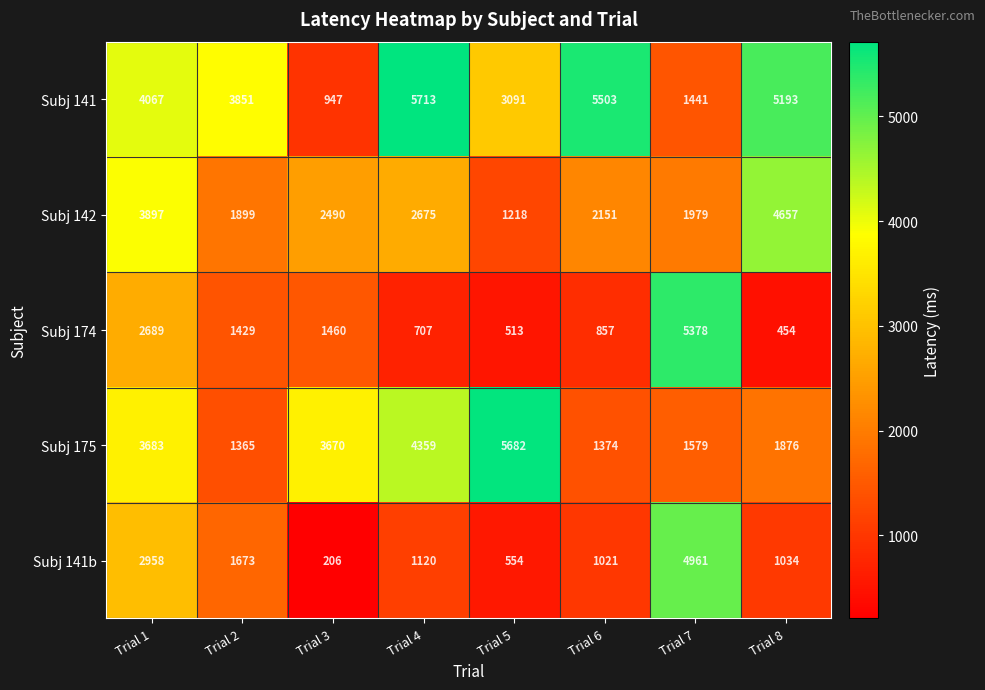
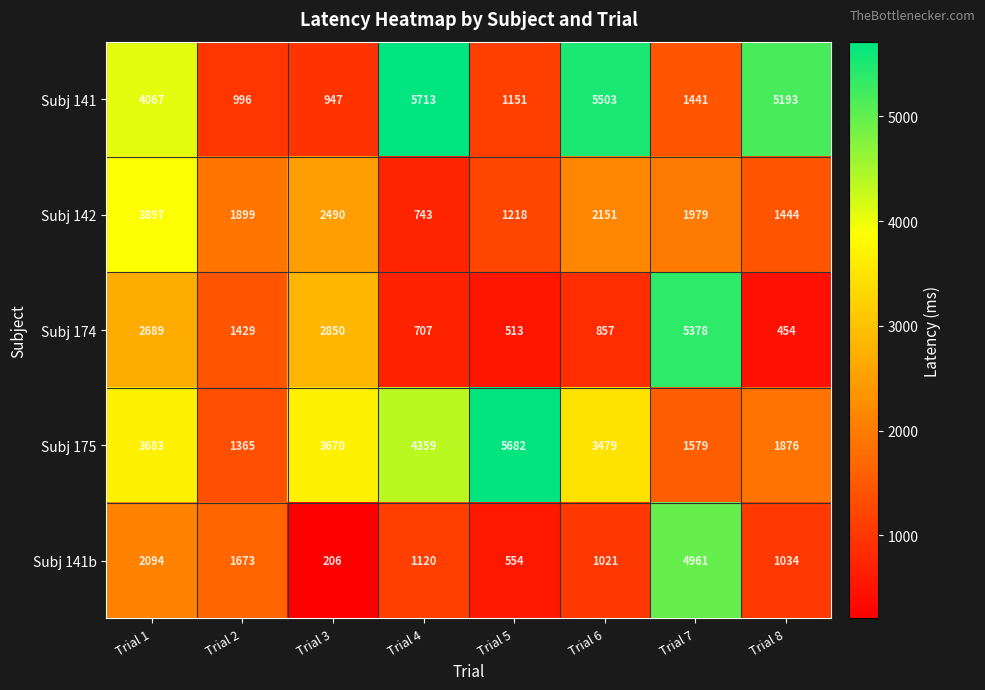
Subj 141, Trial 2: 3851 -> 996
Subj 141, Trial 5: 3091 -> 1151
Subj 142, Trial 4: 2675 -> 743
Subj 142, Trial 8: 4657 -> 1444
Subj 174, Trial 3: 1460 -> 2850
Subj 175, Trial 6: 1374 -> 3479
Subj 141b, Trial 1: 2958 -> 2094
